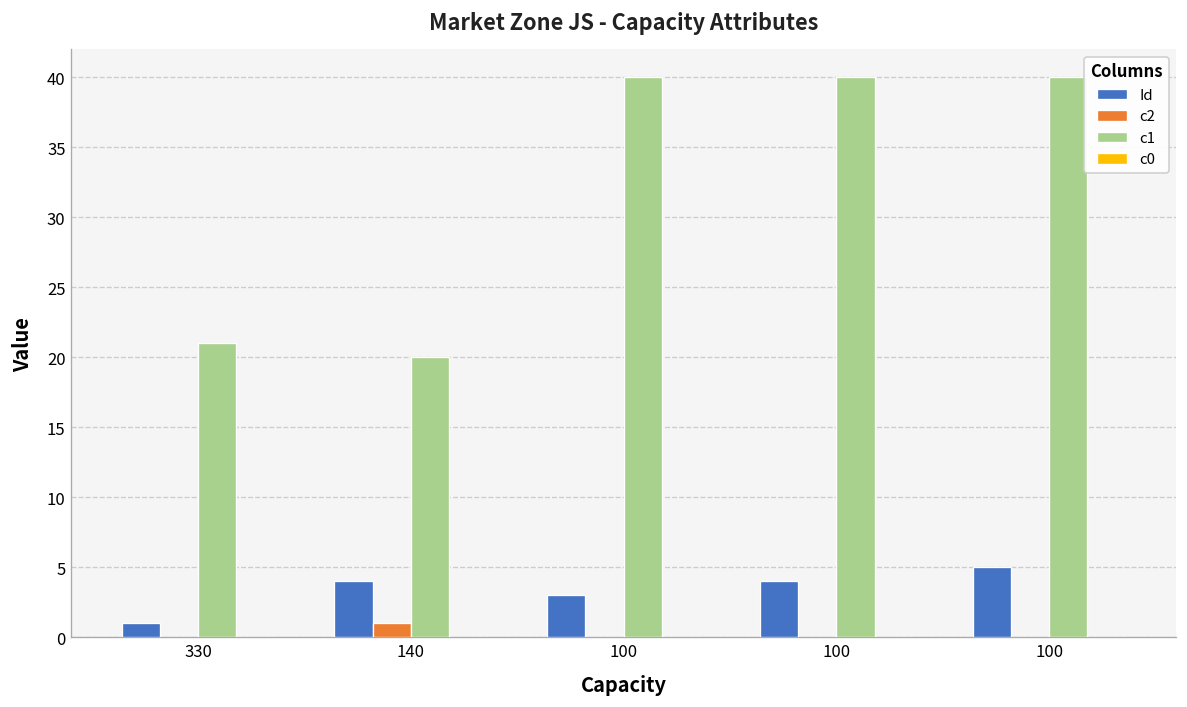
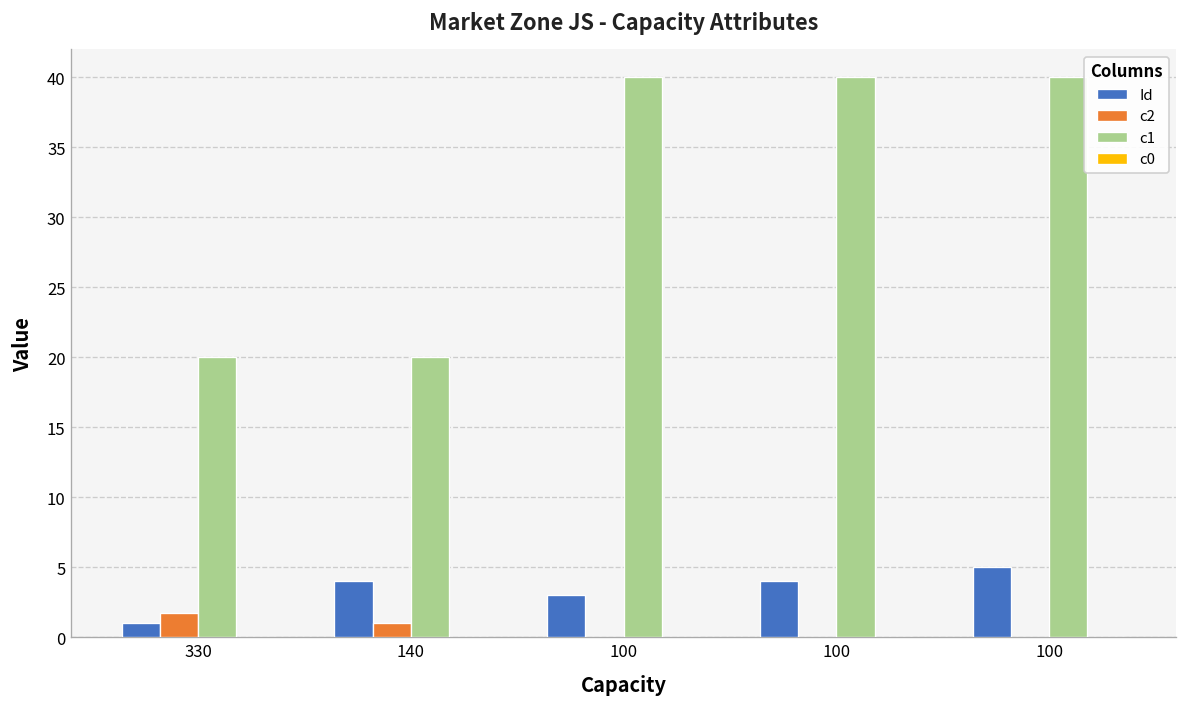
c2, 330: 0.0 -> 1.7
c1, 330: 21 -> 20
